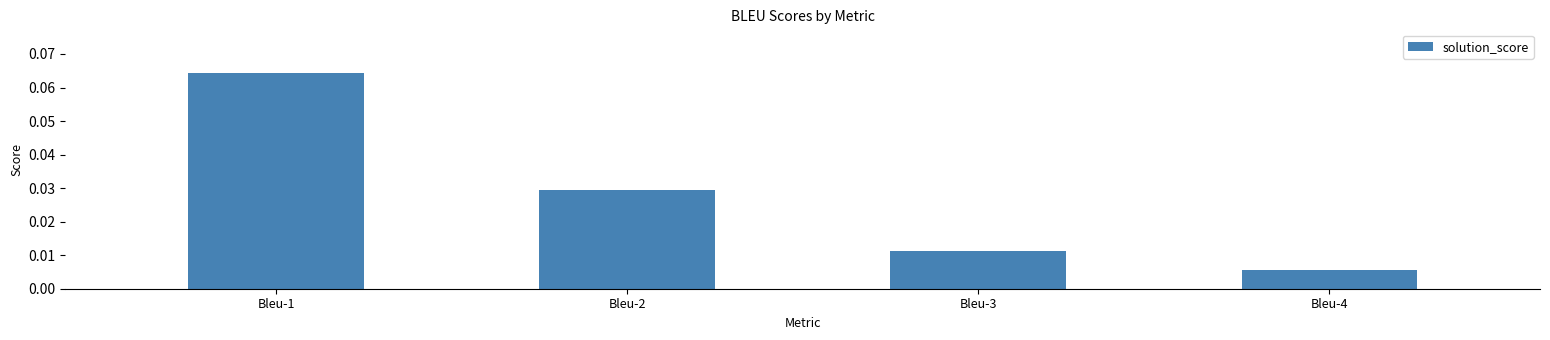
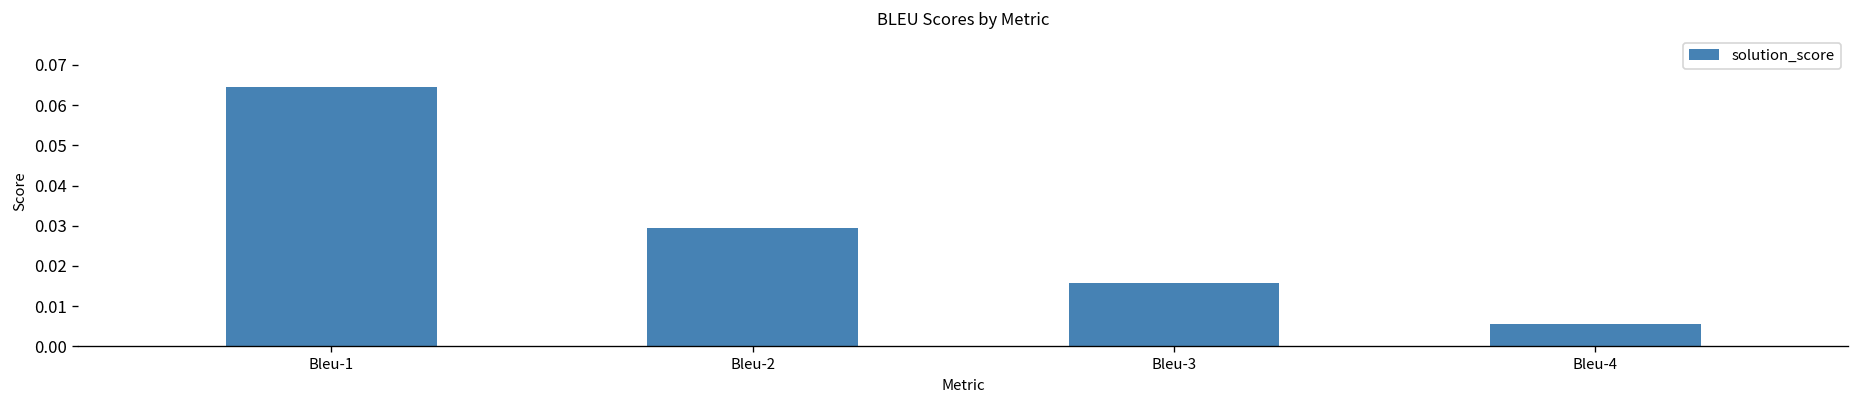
Bleu-3: 0.011 -> 0.016
